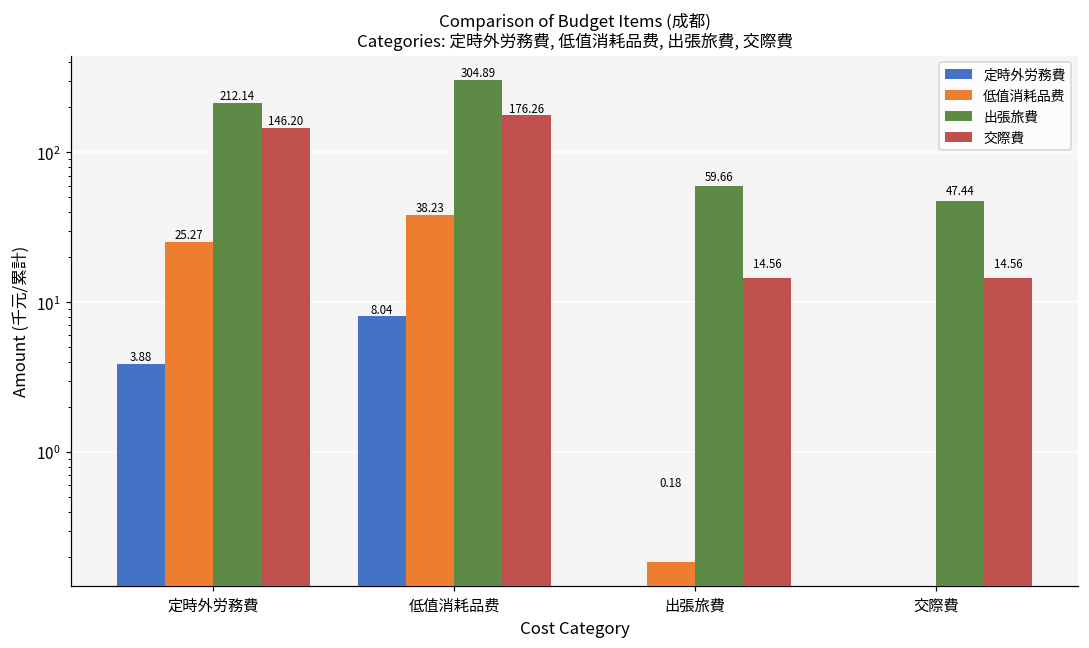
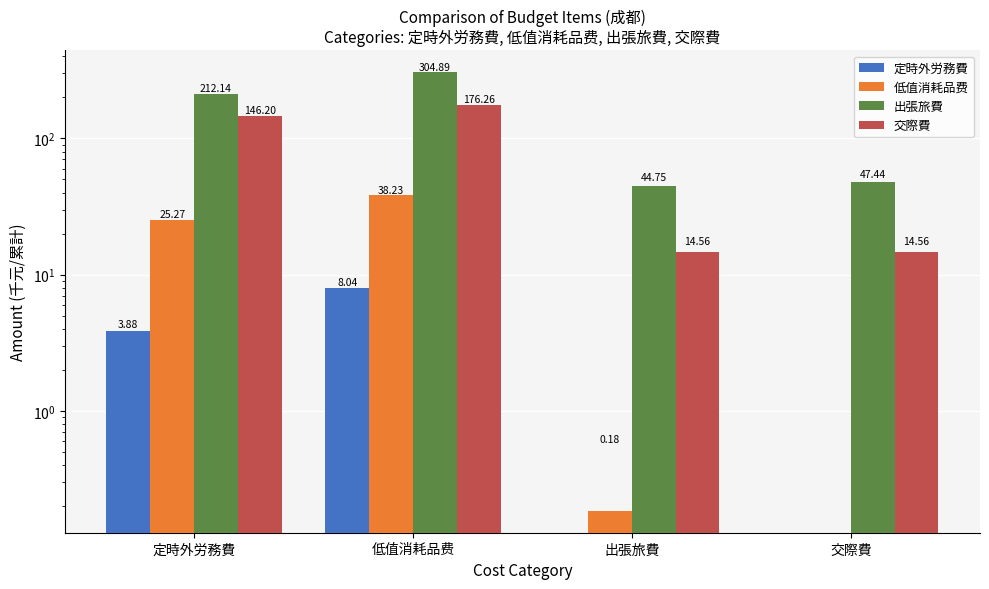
出張旅費, 出張旅費: 59.66 -> 44.75
